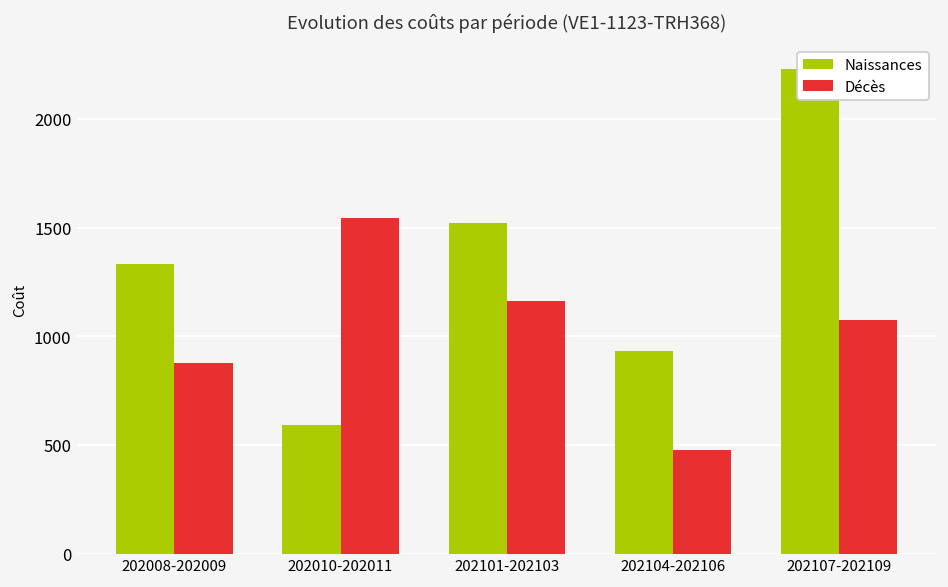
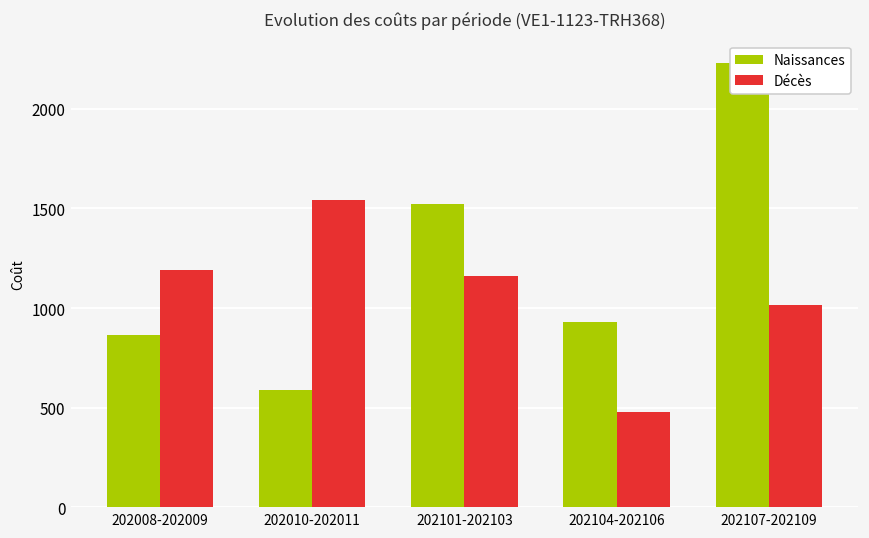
Naissances, 202008-202009: 1330 -> 860
Décès, 202008-202009: 880 -> 1190
Décès, 202107-202109: 1080 -> 1020
